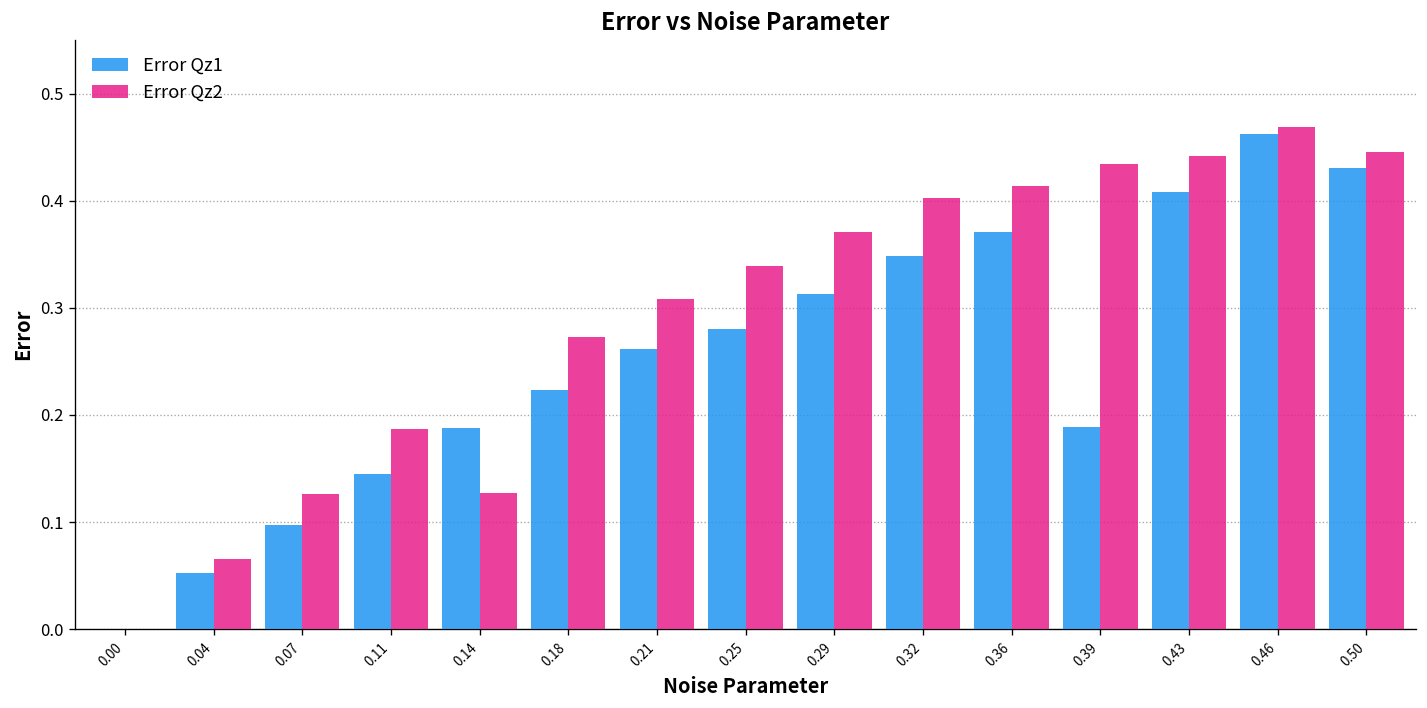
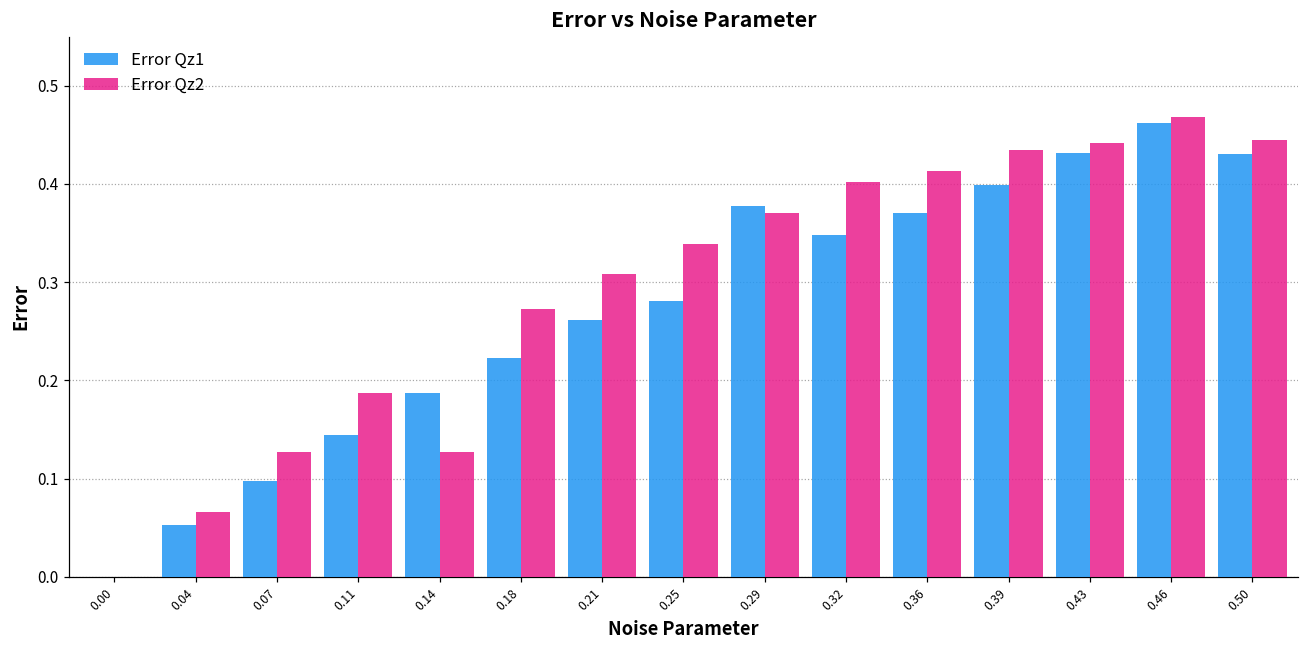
Error Qz1, 0.29: 0.31 -> 0.38
Error Qz1, 0.39: 0.19 -> 0.40
Error Qz1, 0.43: 0.41 -> 0.43
